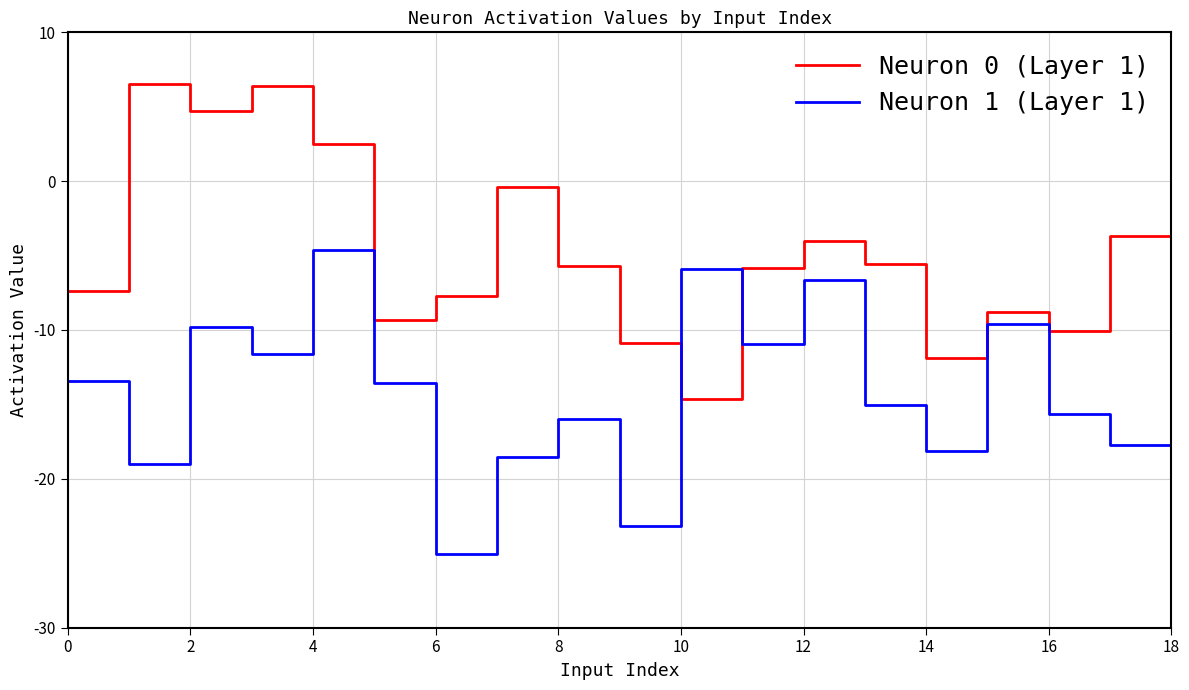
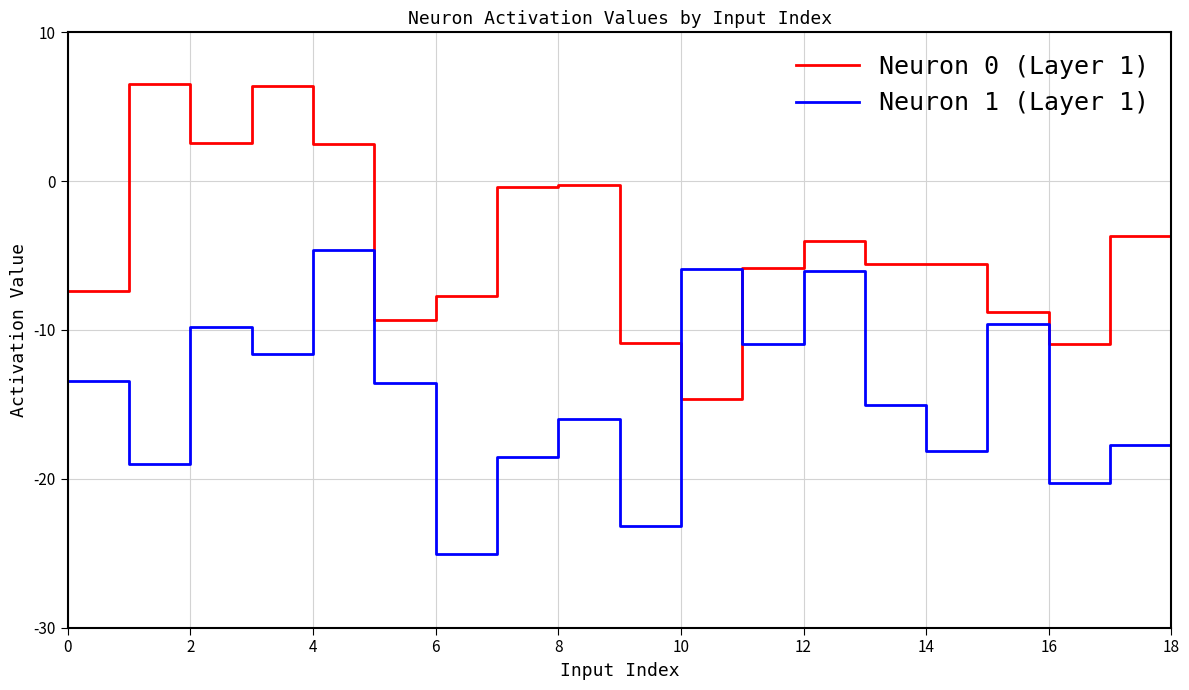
Neuron 0 (Layer 1), 2: 4.7 -> 2.6
Neuron 0 (Layer 1), 8: -5.7 -> -0.2
Neuron 1 (Layer 1), 12: -6.7 -> -6.0
Neuron 0 (Layer 1), 14: -11.9 -> -5.6
Neuron 0 (Layer 1), 16: -10.1 -> -10.9
Neuron 1 (Layer 1), 16: -15.7 -> -20.3
